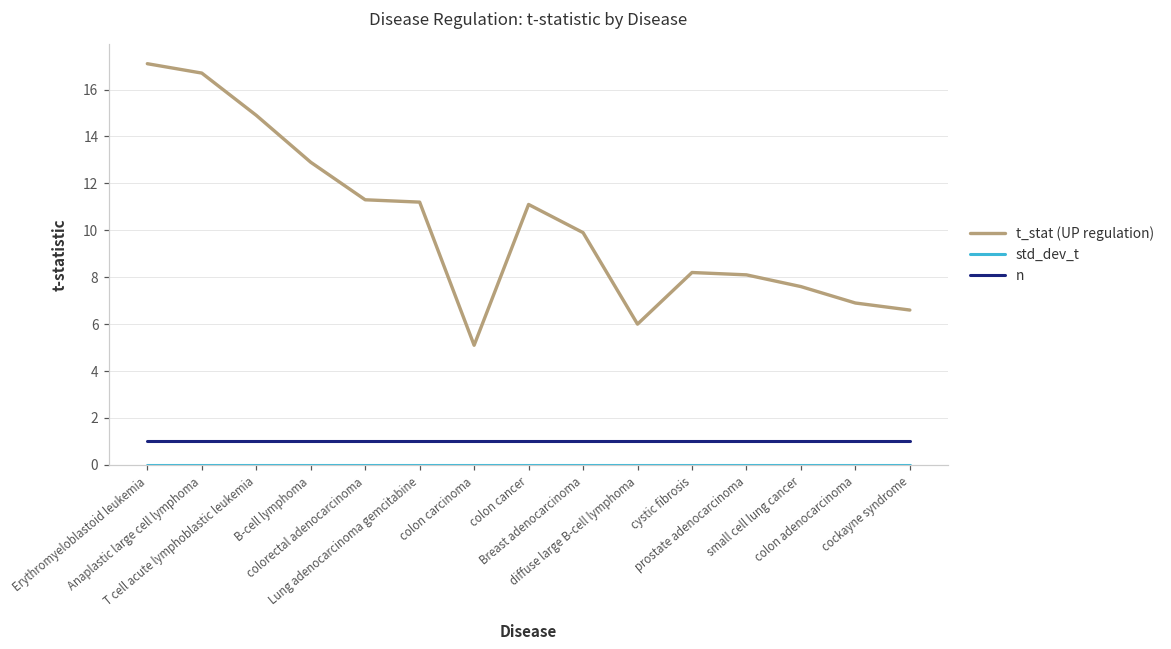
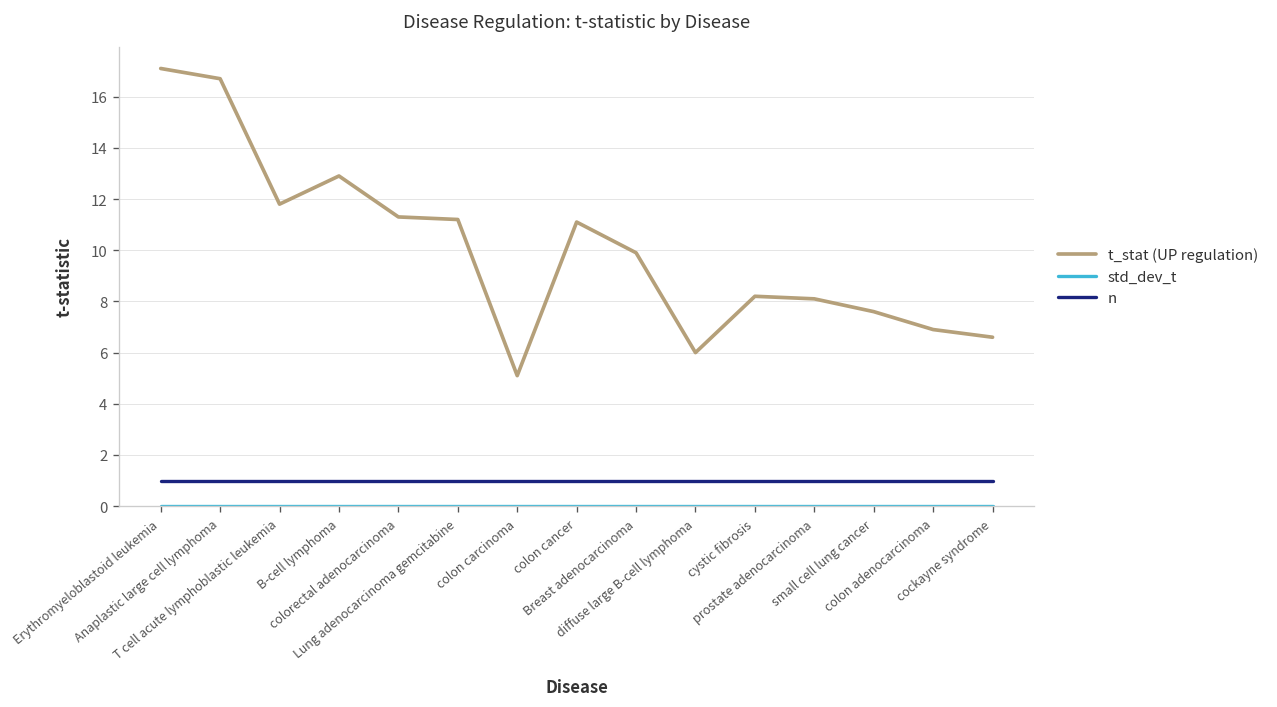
t_stat (UP regulation), T cell acute lymphoblastic leukemia: 14.9 -> 11.8
